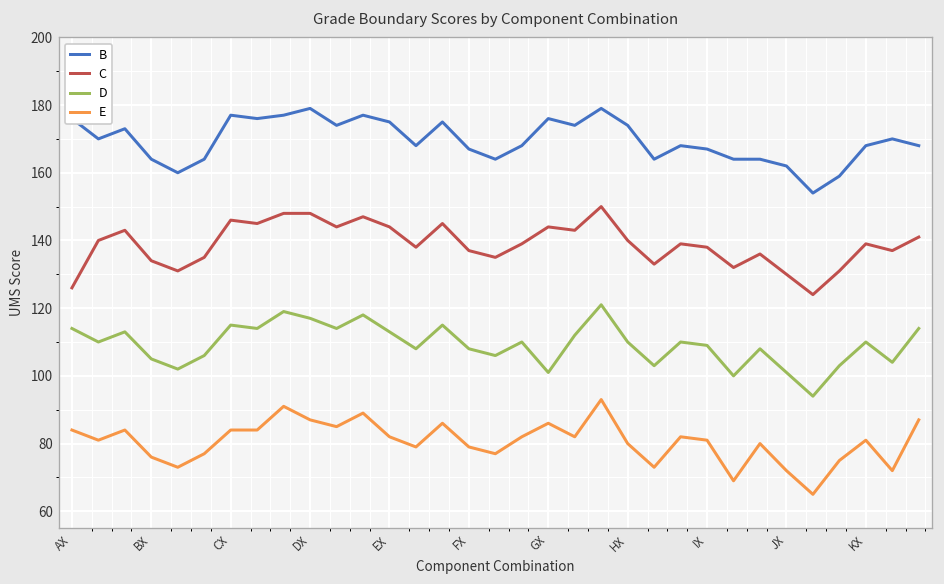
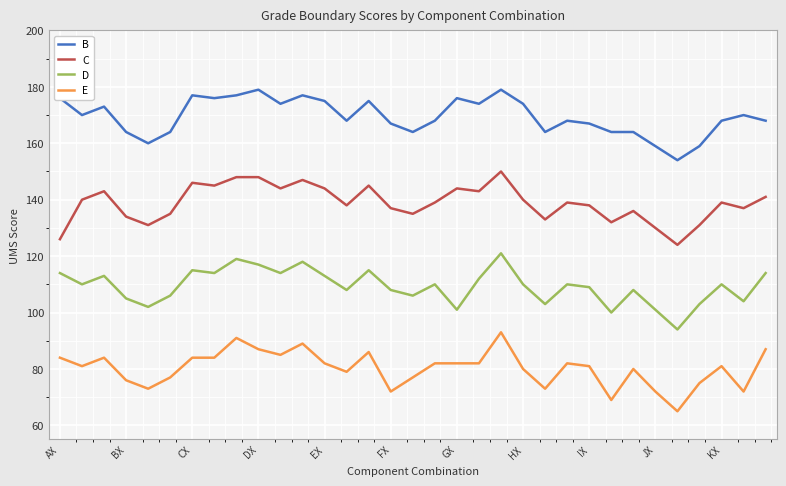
E, FX: 79 -> 72
E, GX: 86 -> 82
B, JX: 162 -> 159
